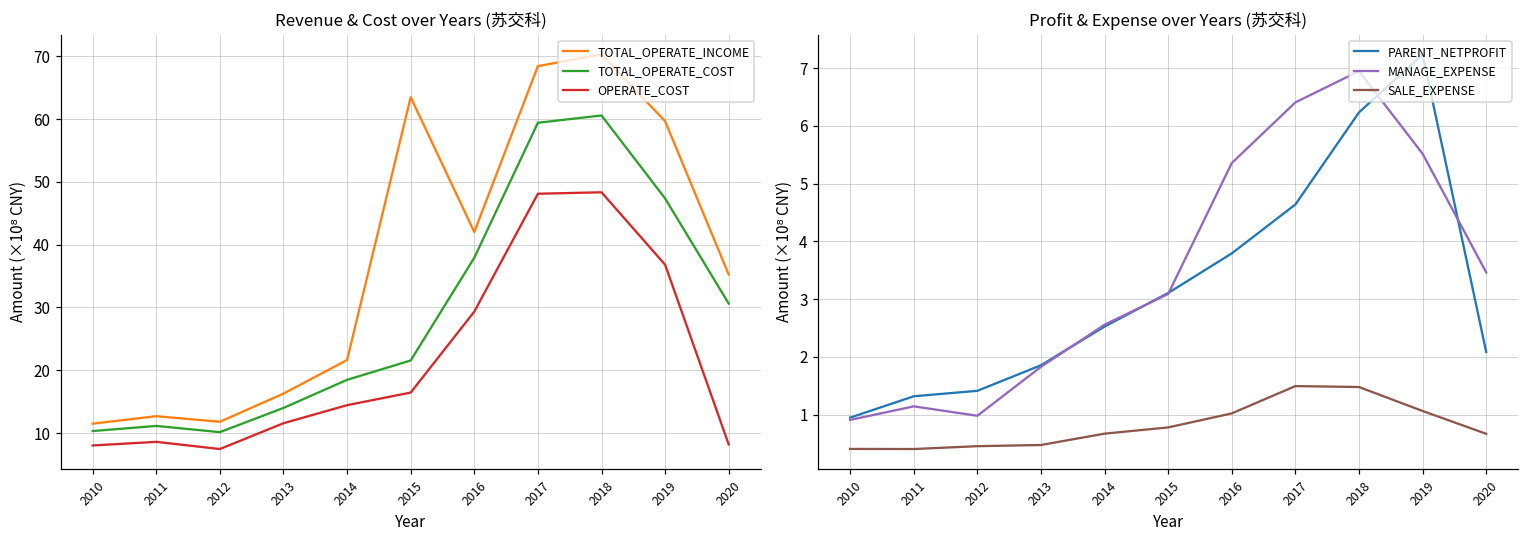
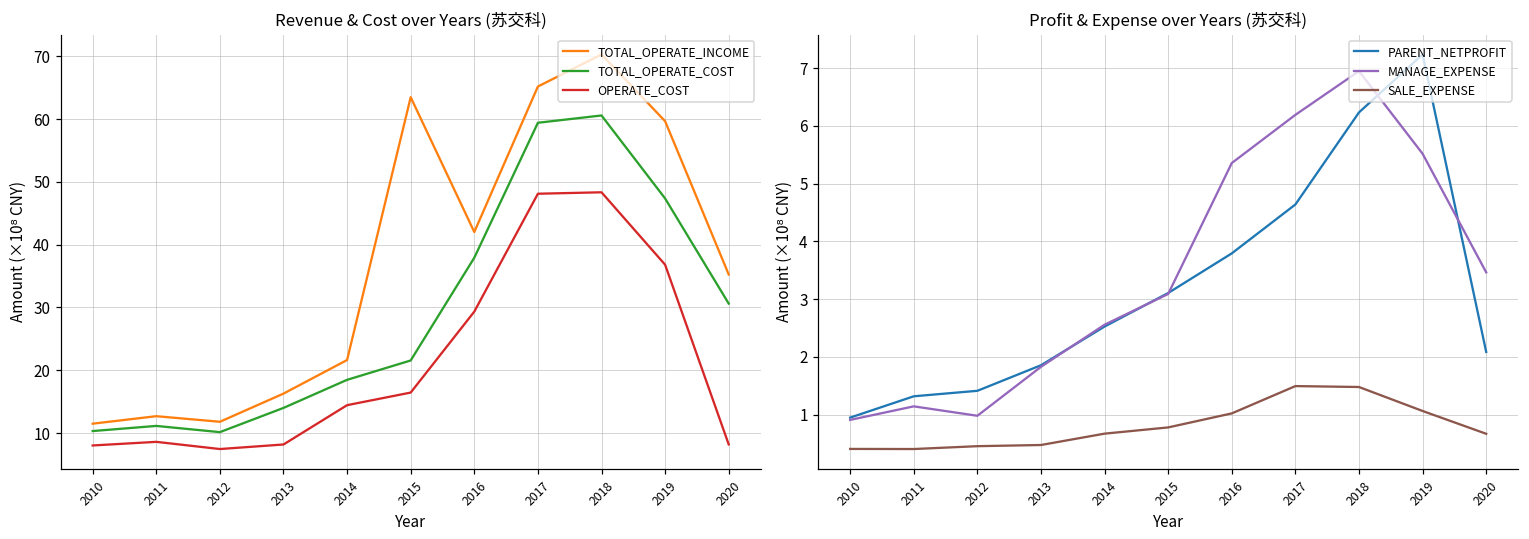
Revenue & Cost over Years (苏交科), OPERATE_COST, 2013: 12 -> 8
Revenue & Cost over Years (苏交科), TOTAL_OPERATE_INCOME, 2017: 68 -> 65
Profit & Expense over Years (苏交科), MANAGE_EXPENSE, 2017: 6.4 -> 6.2
